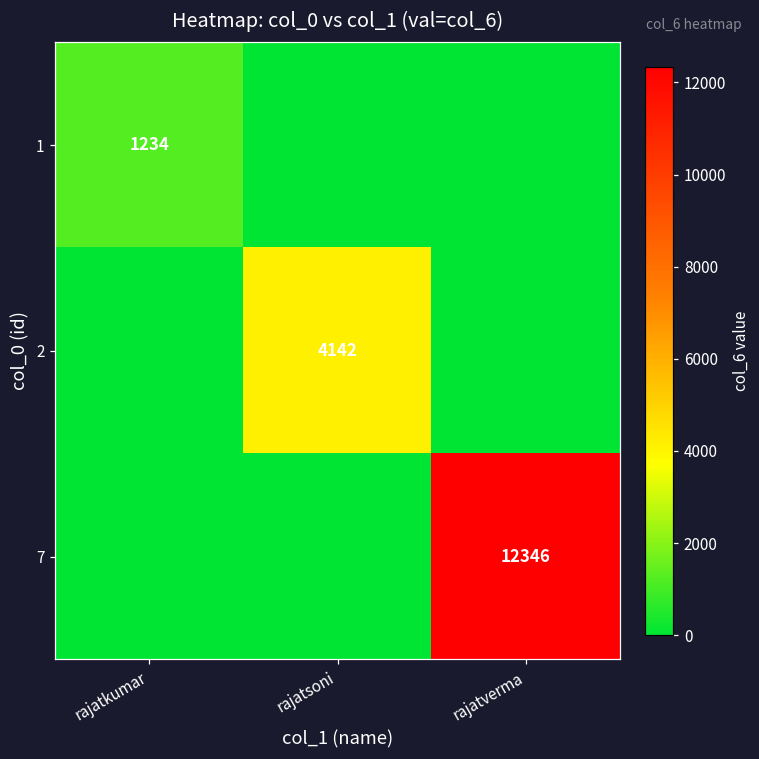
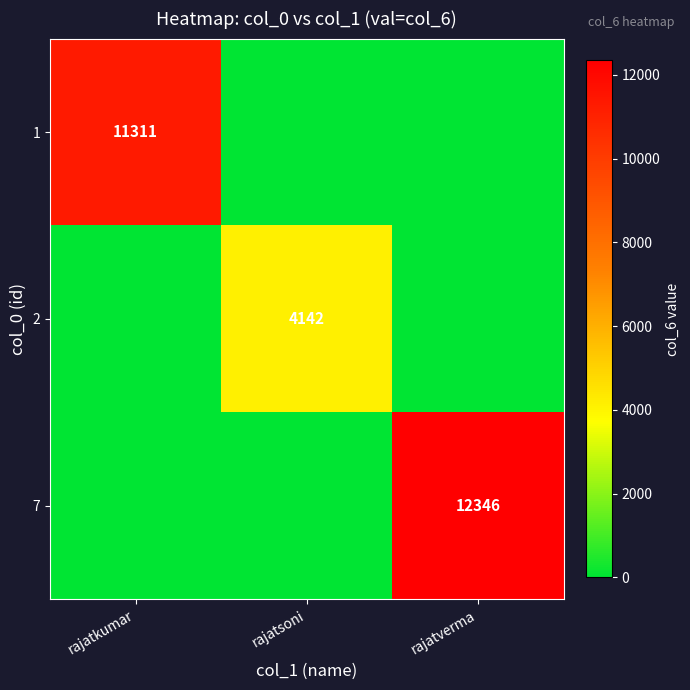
1, rajatkumar: 1234 -> 11311
